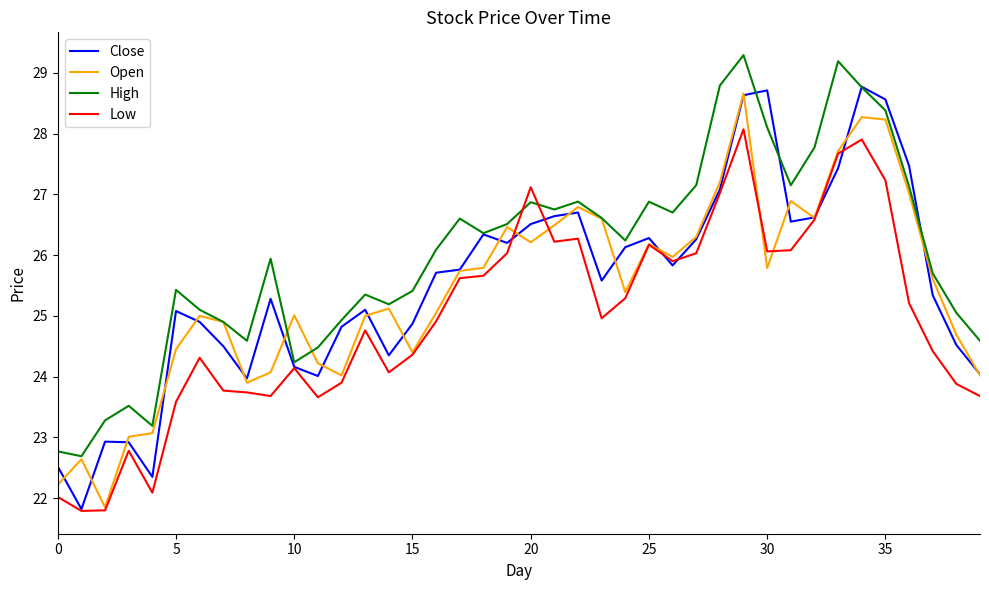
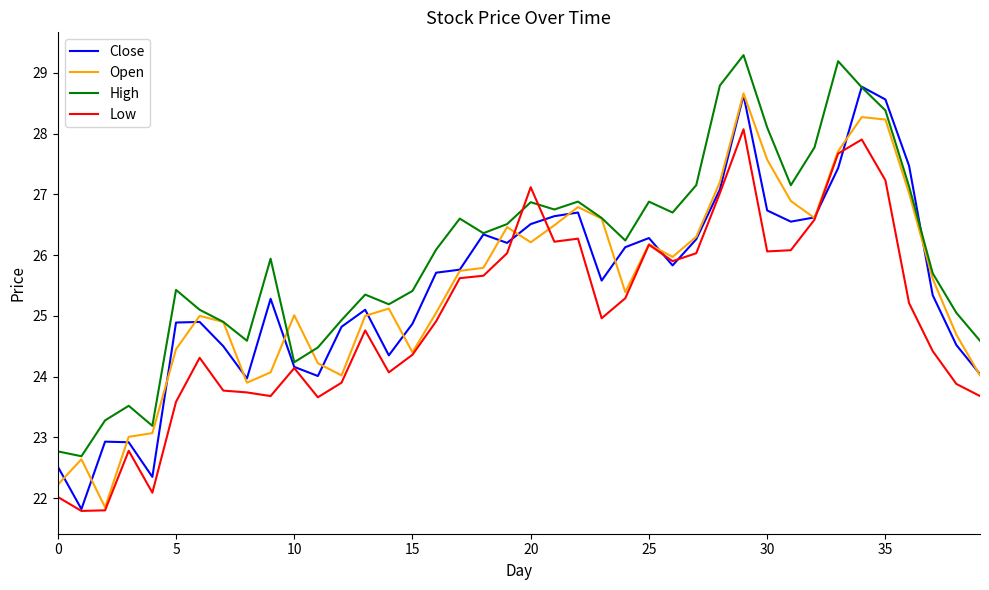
Close, 5: 25.1 -> 24.9
Close, 30: 28.7 -> 26.7
Open, 30: 25.8 -> 27.6
